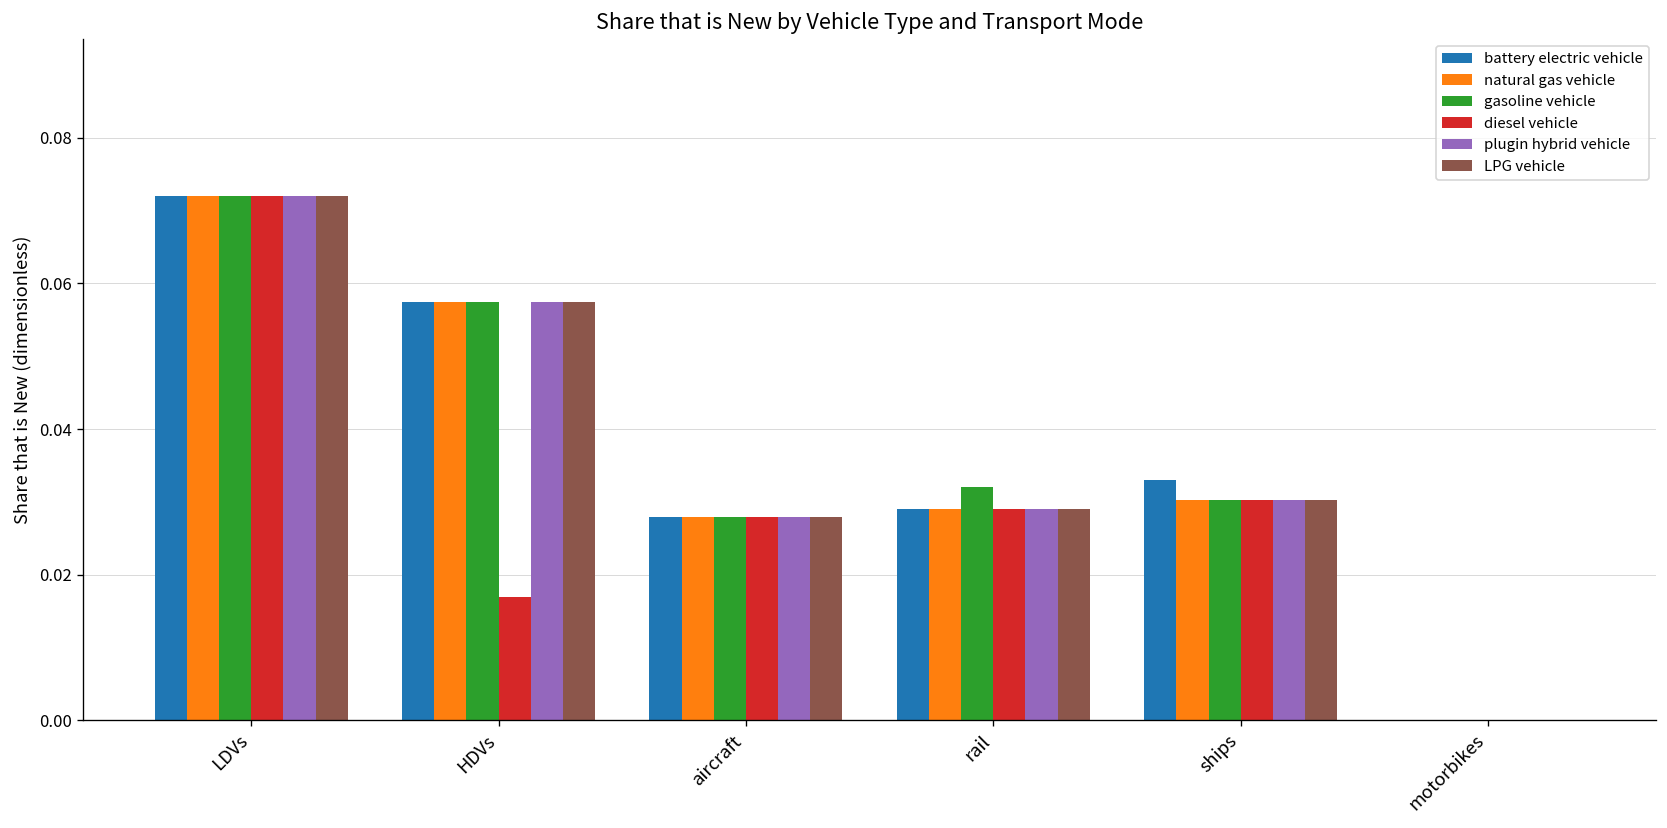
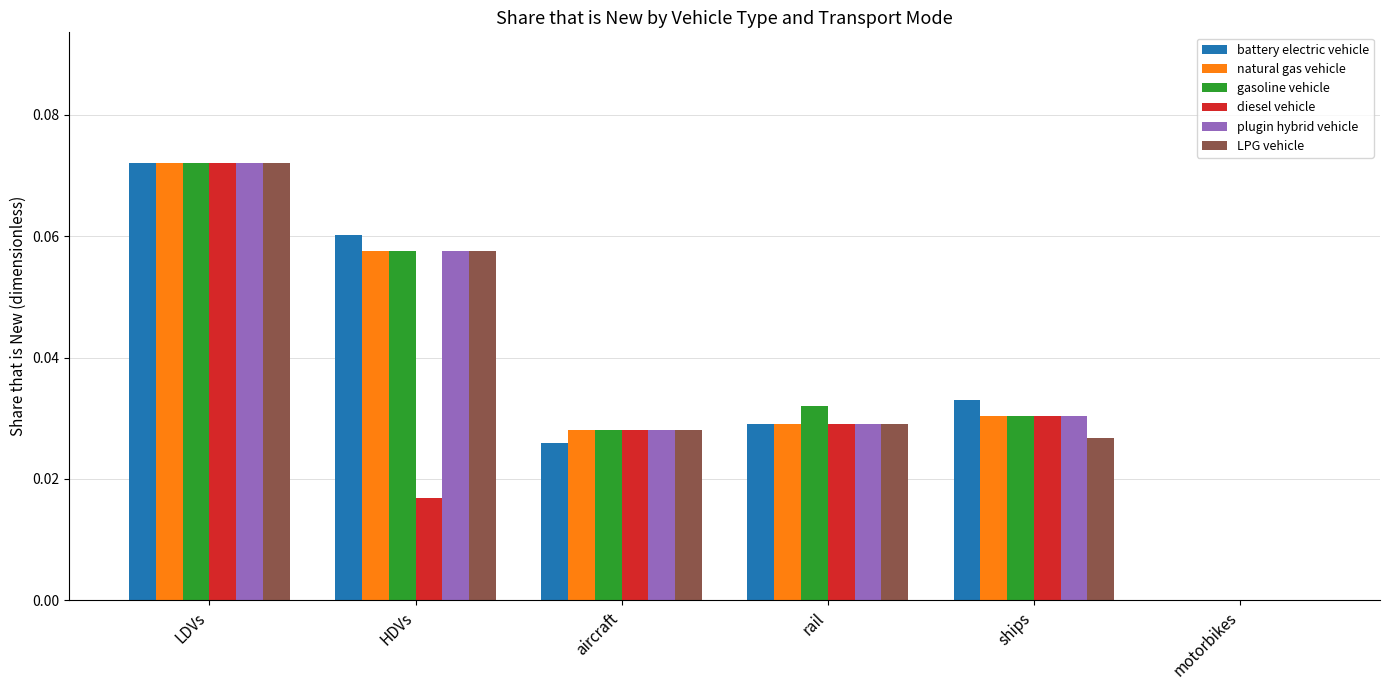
battery electric vehicle, HDVs: 0.058 -> 0.060
battery electric vehicle, aircraft: 0.028 -> 0.026
LPG vehicle, ships: 0.030 -> 0.027
